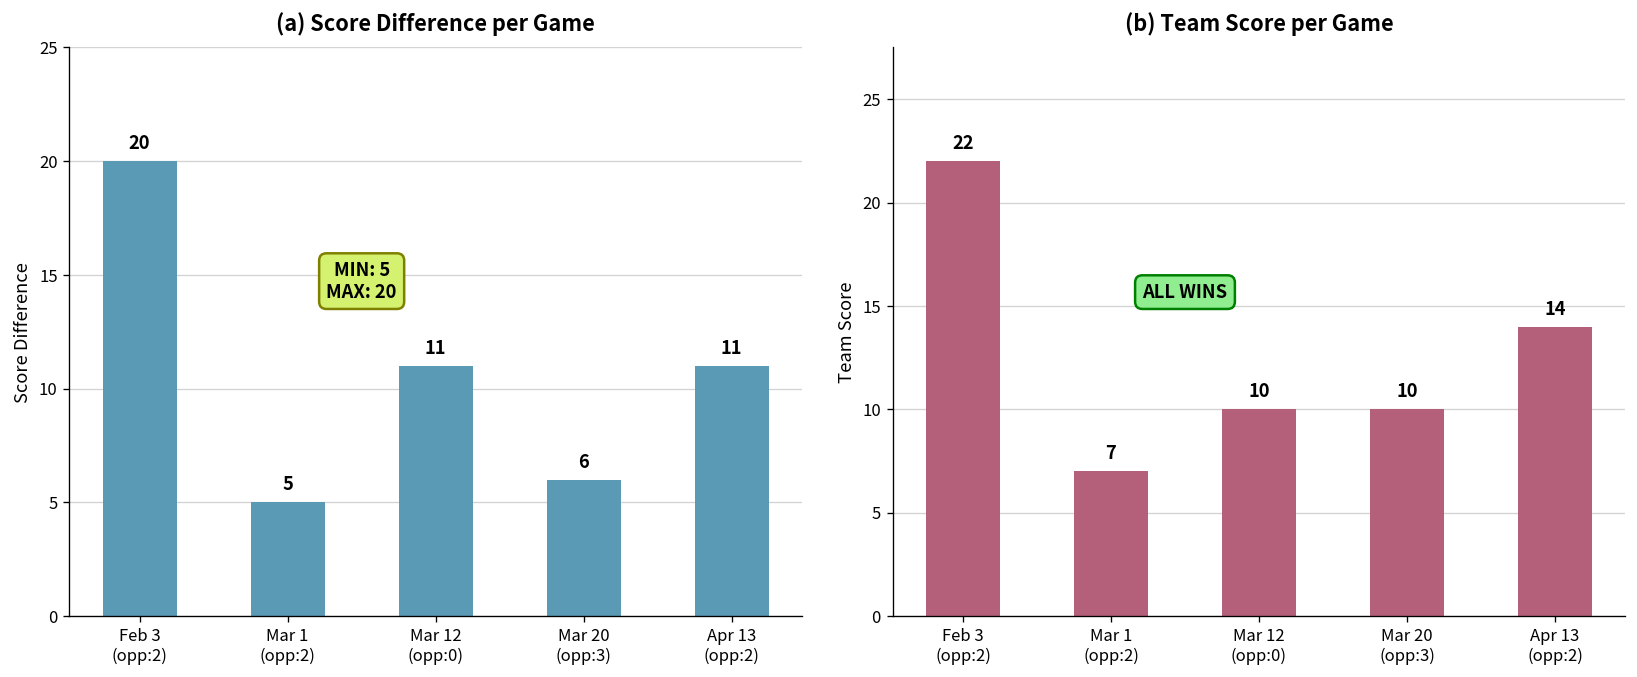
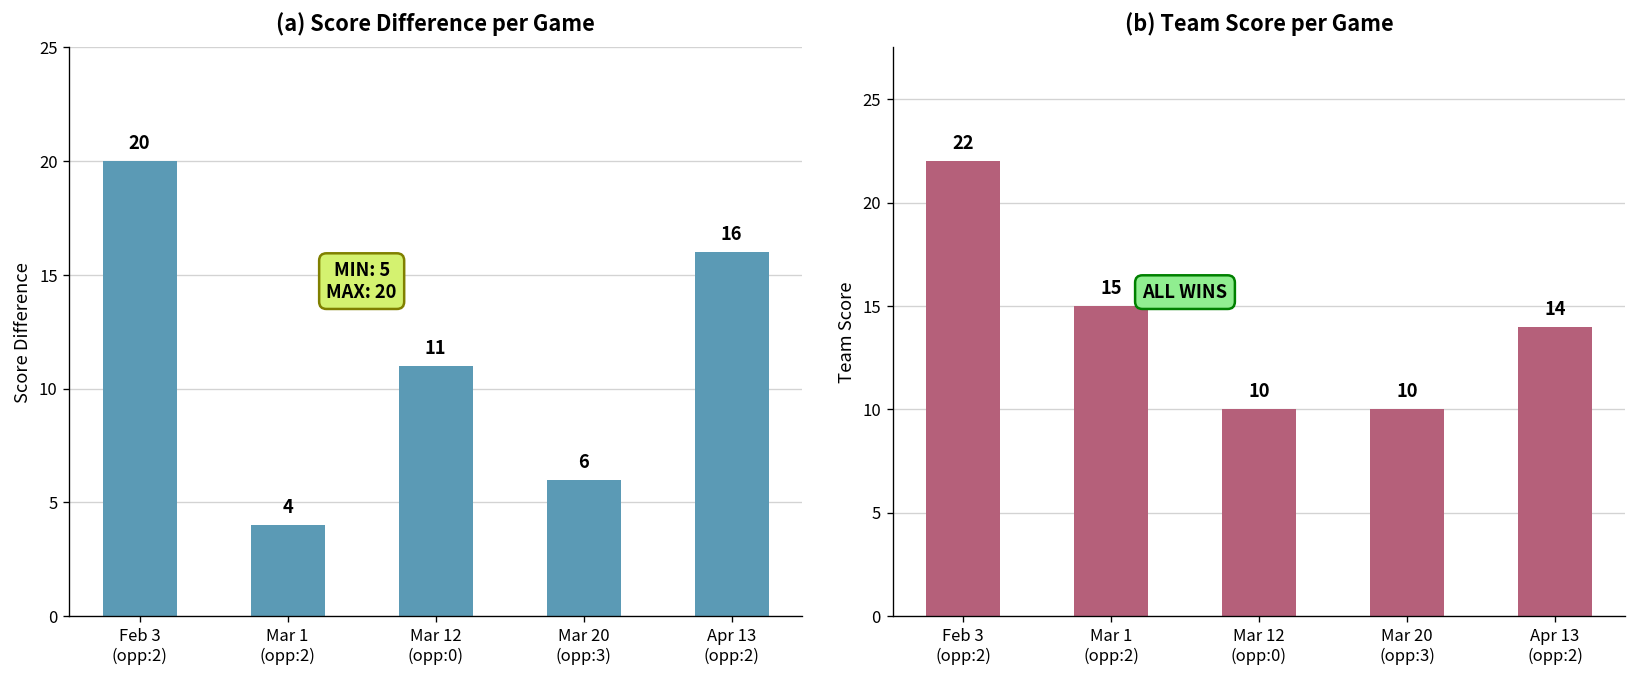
(a) Score Difference per Game, Mar 1 (opp:2): 5 -> 4
(a) Score Difference per Game, Apr 13 (opp:2): 11 -> 16
(b) Team Score per Game, Mar 1 (opp:2): 7 -> 15
